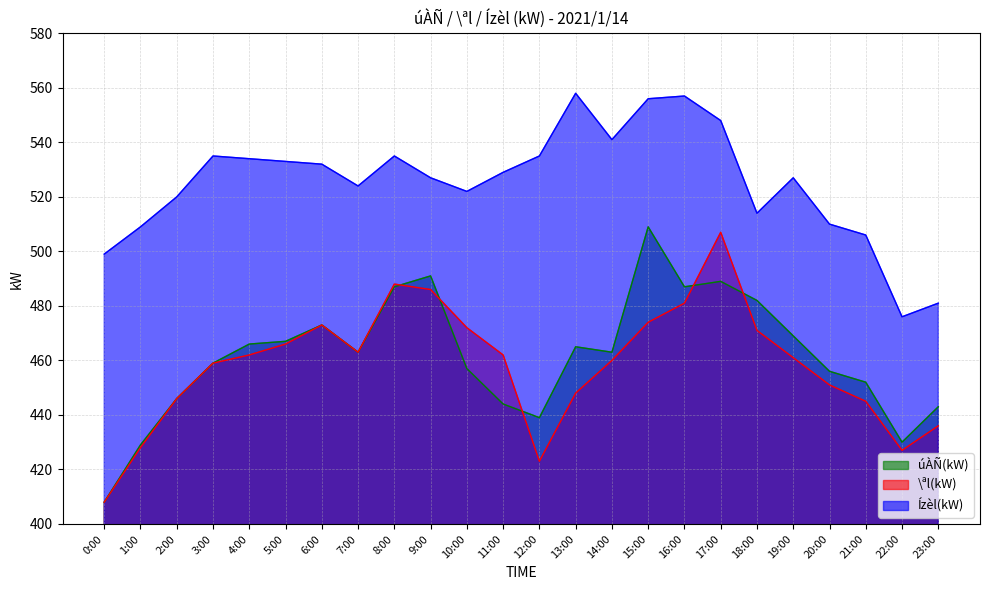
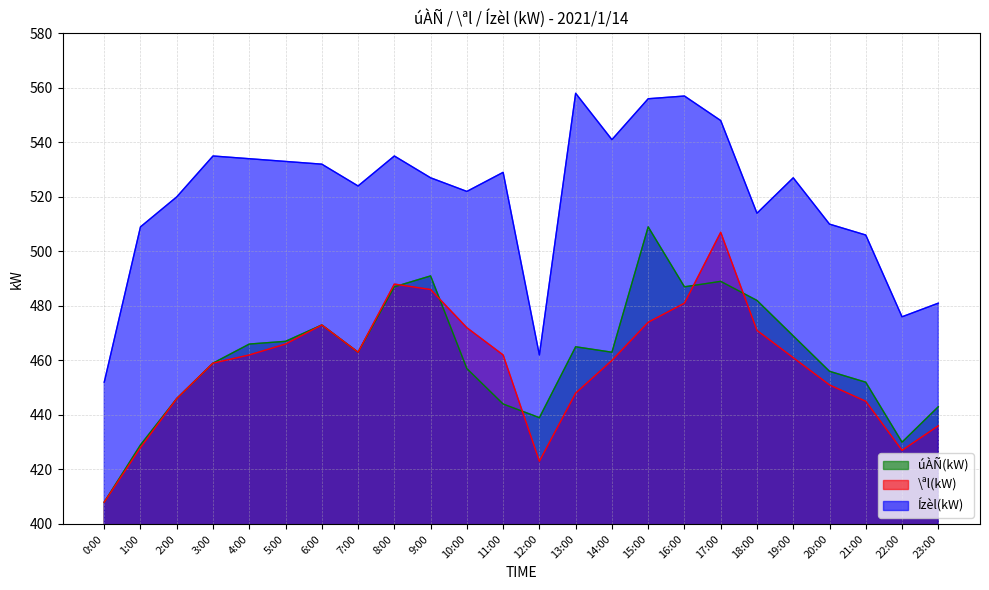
Ízèl(kW), 0:00: 499 -> 452
Ízèl(kW), 12:00: 535 -> 462
